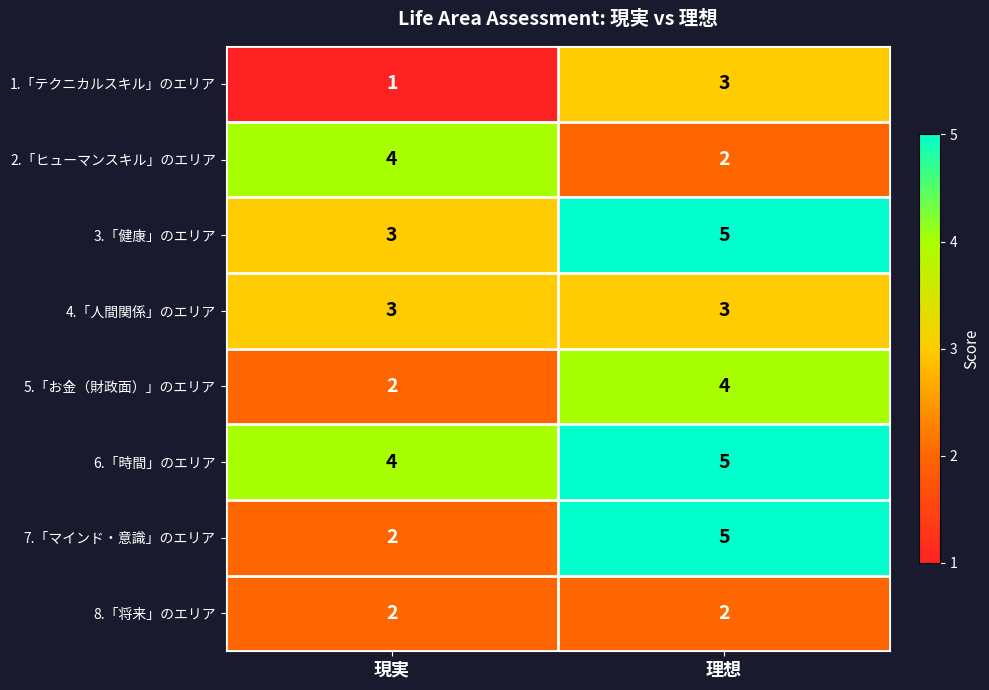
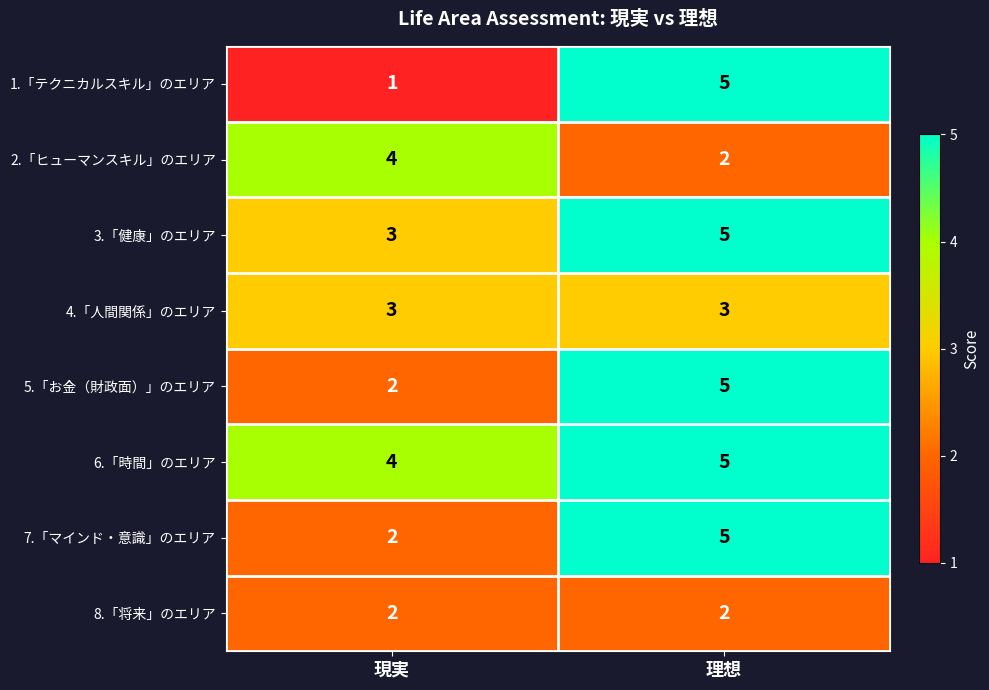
1.「テクニカルスキル」のエリア, 理想: 3 -> 5
5.「お金（財政面）」のエリア, 理想: 4 -> 5
